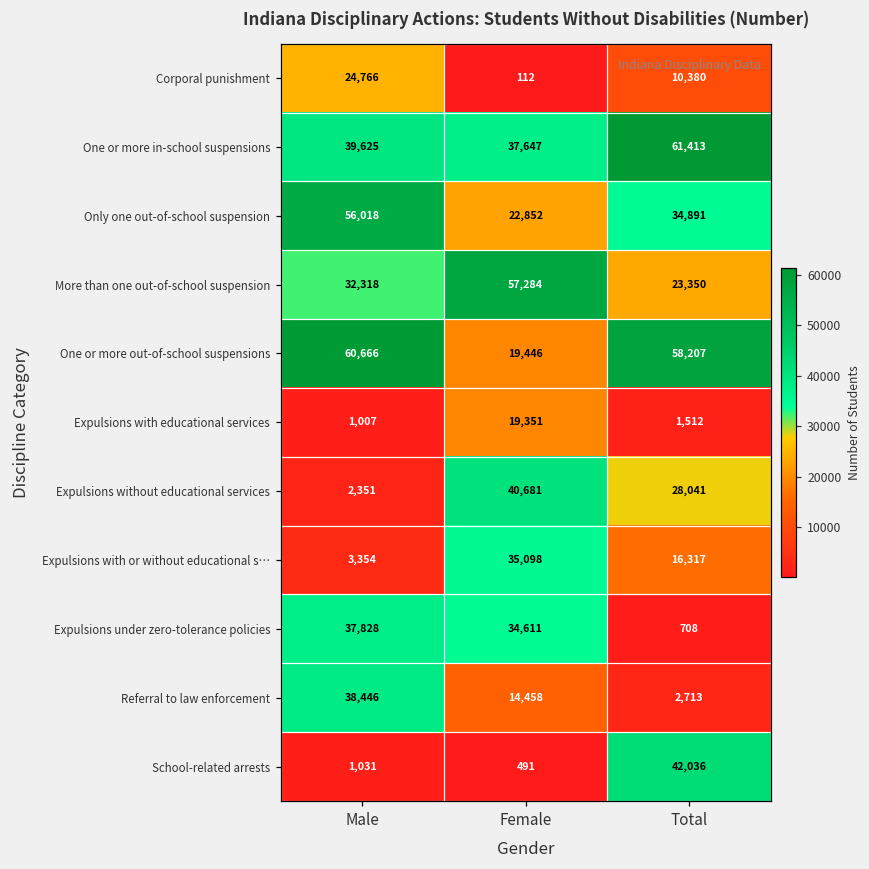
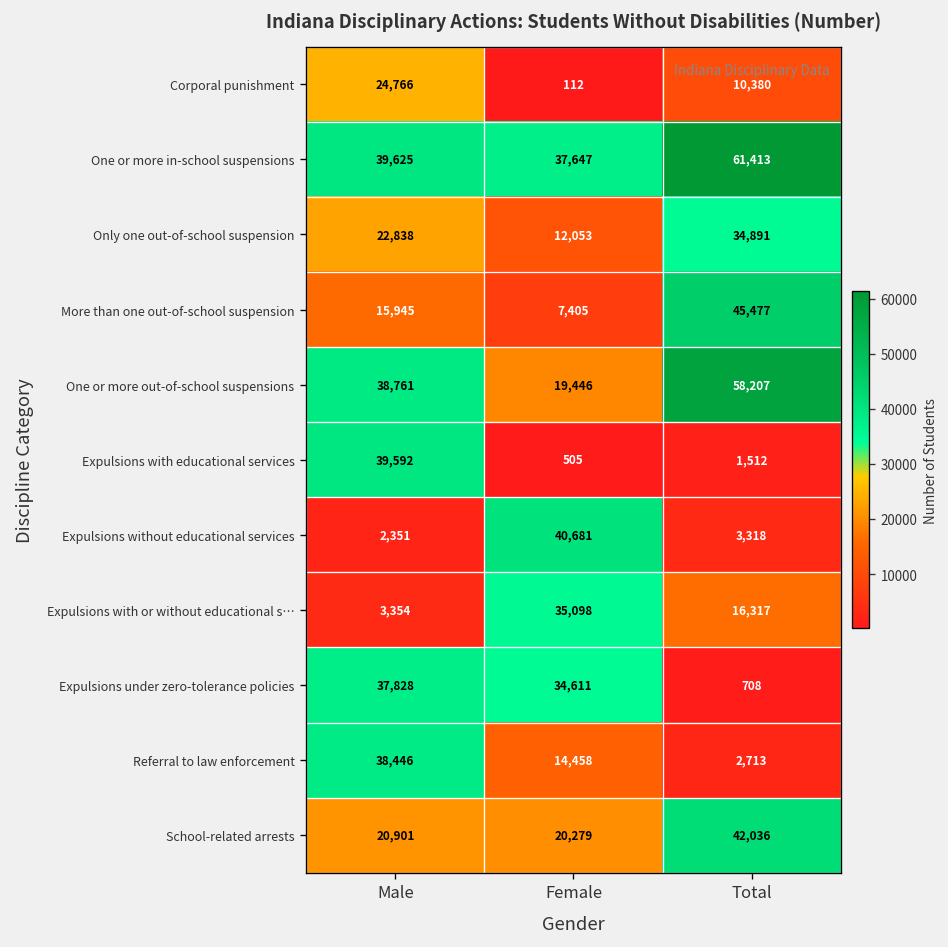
Only one out-of-school suspension, Male: 56,018 -> 22,838
Only one out-of-school suspension, Female: 22,852 -> 12,053
More than one out-of-school suspension, Male: 32,318 -> 15,945
More than one out-of-school suspension, Female: 57,284 -> 7,405
More than one out-of-school suspension, Total: 23,350 -> 45,477
One or more out-of-school suspensions, Male: 60,666 -> 38,761
Expulsions with educational services, Male: 1,007 -> 39,592
Expulsions with educational services, Female: 19,351 -> 505
Expulsions without educational services, Total: 28,041 -> 3,318
School-related arrests, Male: 1,031 -> 20,901
School-related arrests, Female: 491 -> 20,279
